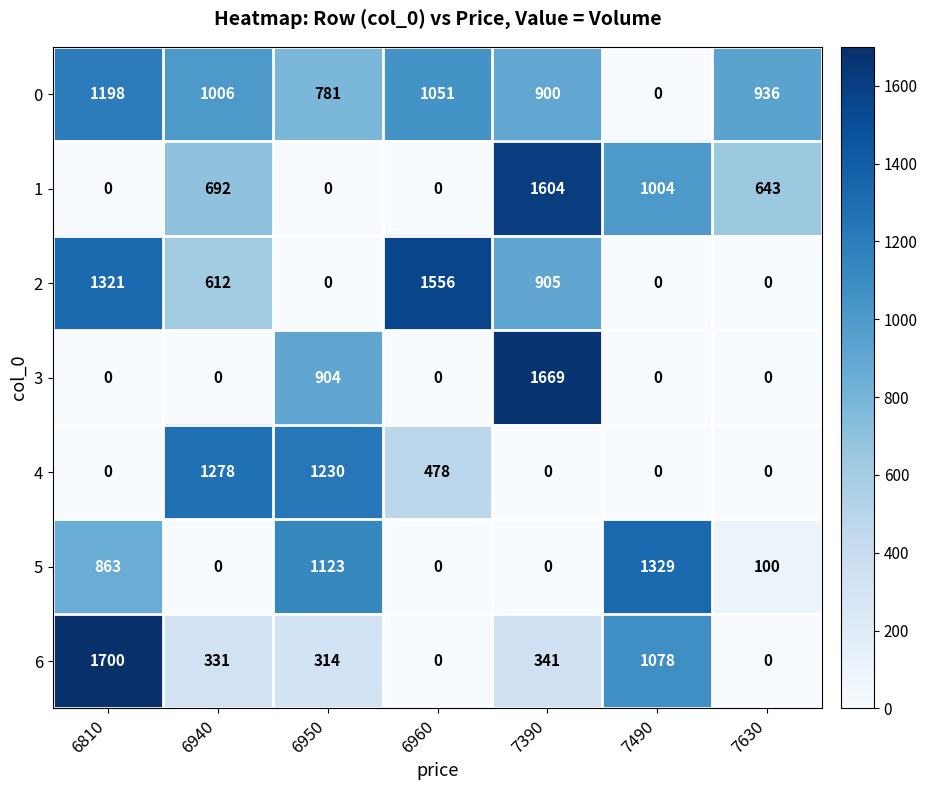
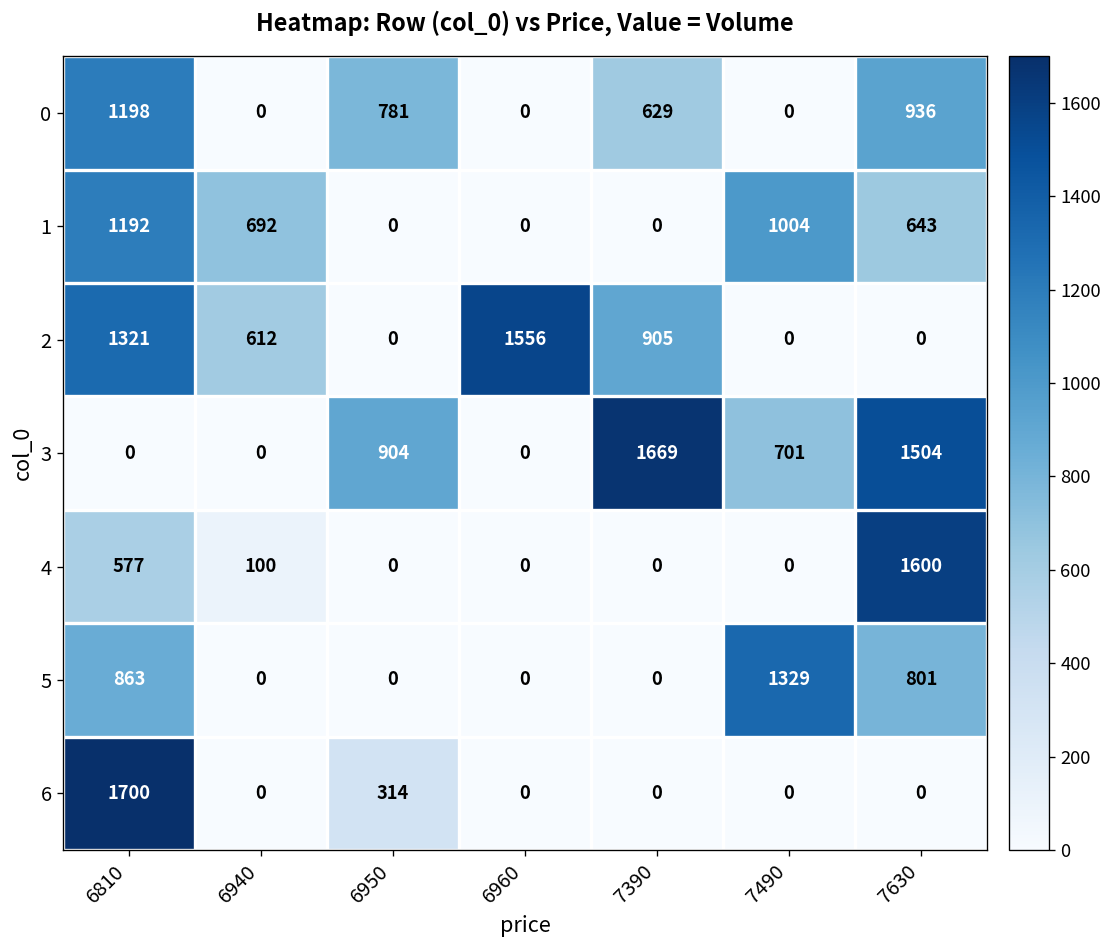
0, 6940: 1006 -> 0
0, 6960: 1051 -> 0
0, 7390: 900 -> 629
1, 6810: 0 -> 1192
1, 7390: 1604 -> 0
3, 7490: 0 -> 701
3, 7630: 0 -> 1504
4, 6810: 0 -> 577
4, 6940: 1278 -> 100
4, 6950: 1230 -> 0
4, 6960: 478 -> 0
4, 7630: 0 -> 1600
5, 6950: 1123 -> 0
5, 7630: 100 -> 801
6, 6940: 331 -> 0
6, 7390: 341 -> 0
6, 7490: 1078 -> 0
